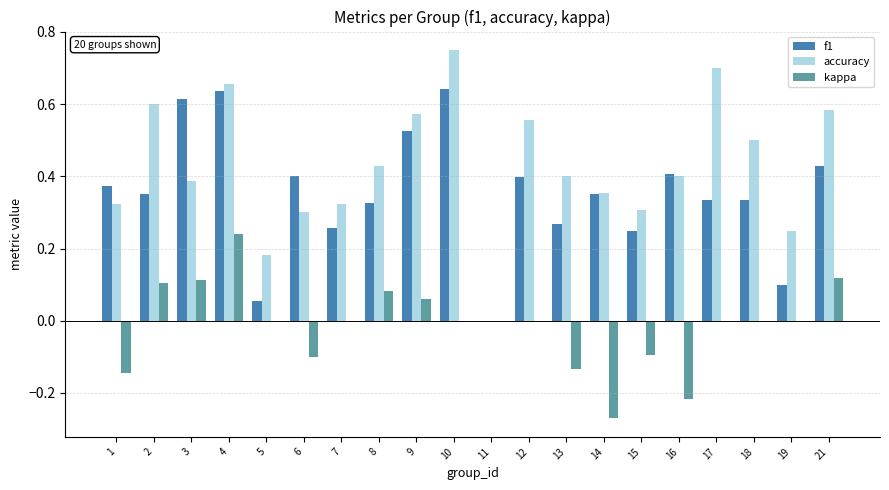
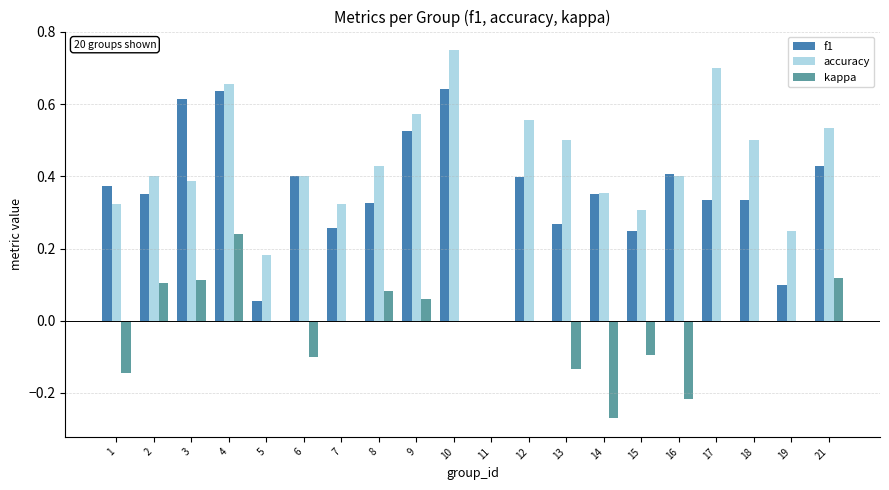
accuracy, 2: 0.6 -> 0.4
accuracy, 6: 0.3 -> 0.4
accuracy, 13: 0.4 -> 0.5
accuracy, 21: 0.58 -> 0.53
